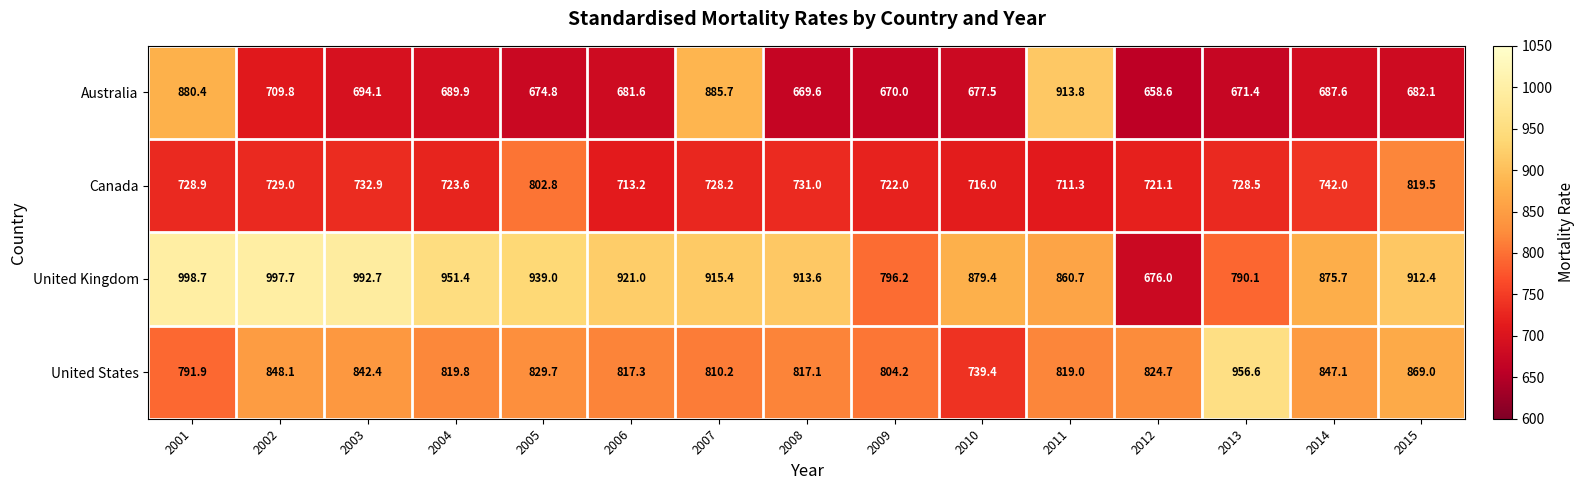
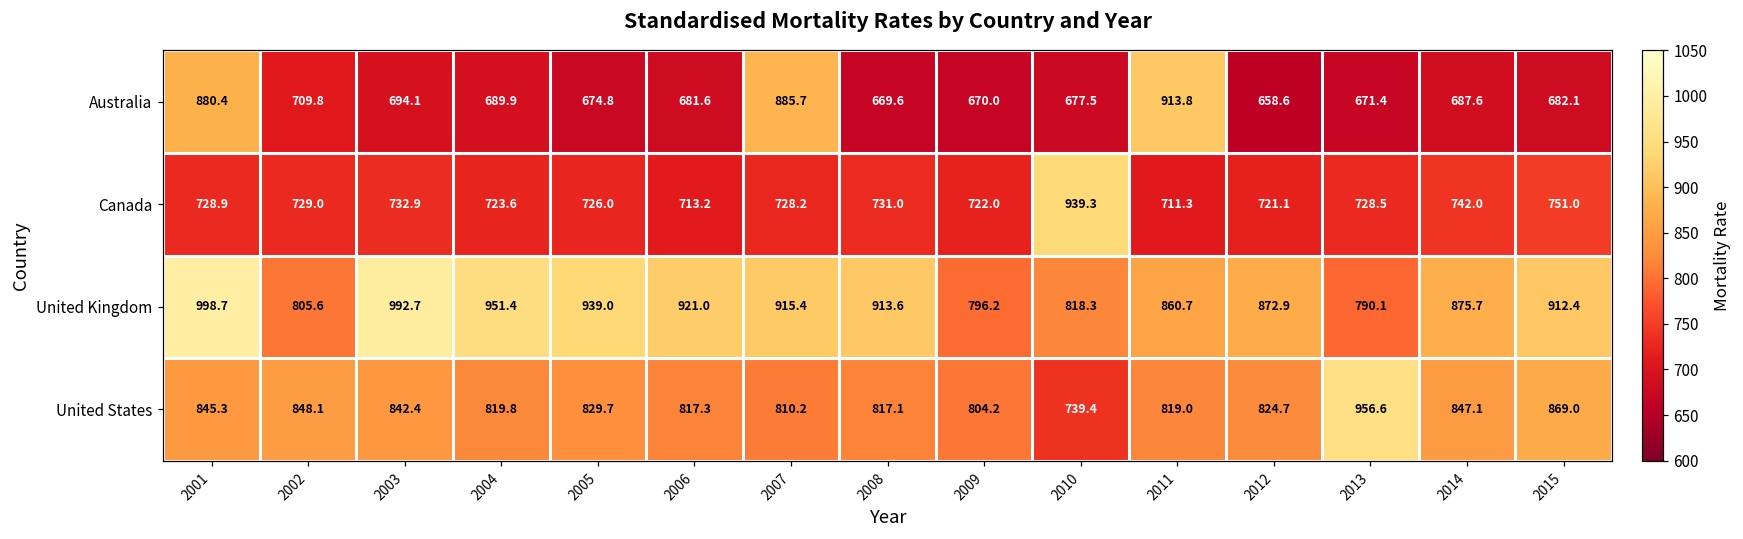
Canada, 2005: 802.8 -> 726.0
Canada, 2010: 716.0 -> 939.3
Canada, 2015: 819.5 -> 751.0
United Kingdom, 2002: 997.7 -> 805.6
United Kingdom, 2010: 879.4 -> 818.3
United Kingdom, 2012: 676.0 -> 872.9
United States, 2001: 791.9 -> 845.3
